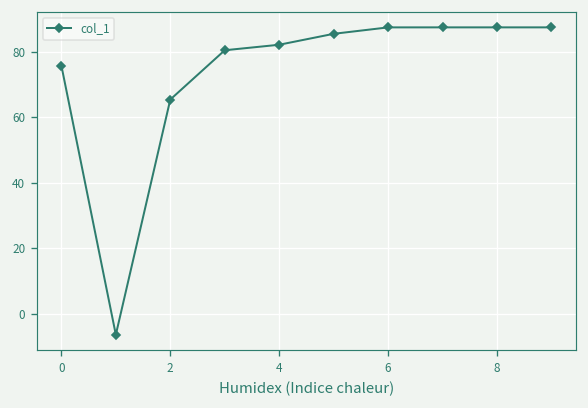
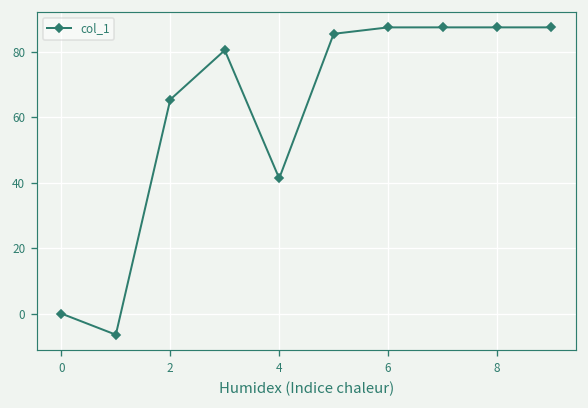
0: 76 -> 0
4: 82 -> 41
